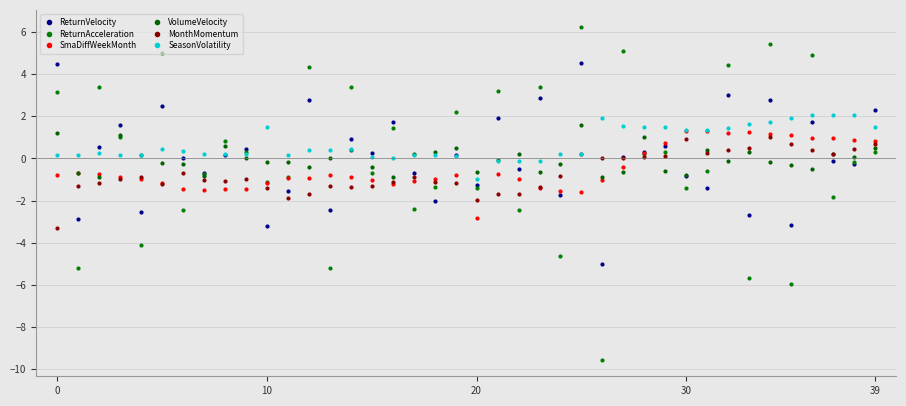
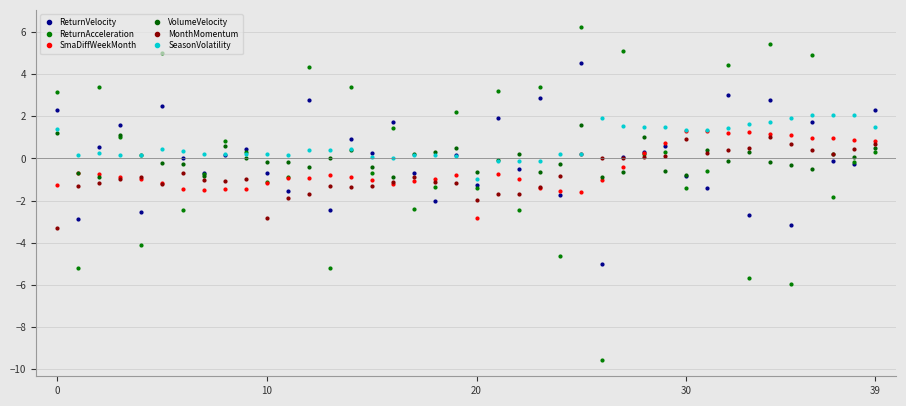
ReturnVelocity, 0: 4.5 -> 2.3
SmaDiffWeekMonth, 0: -0.8 -> -1.3
SeasonVolatility, 0: 0.1 -> 1.4
ReturnVelocity, 10: -3.2 -> -0.7
MonthMomentum, 10: -1.4 -> -2.8
SeasonVolatility, 10: 1.5 -> 0.2
